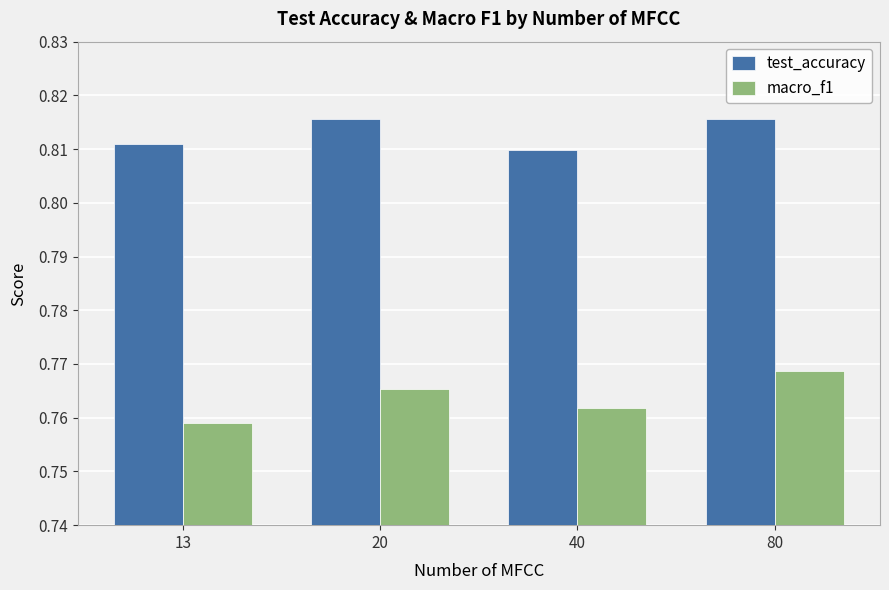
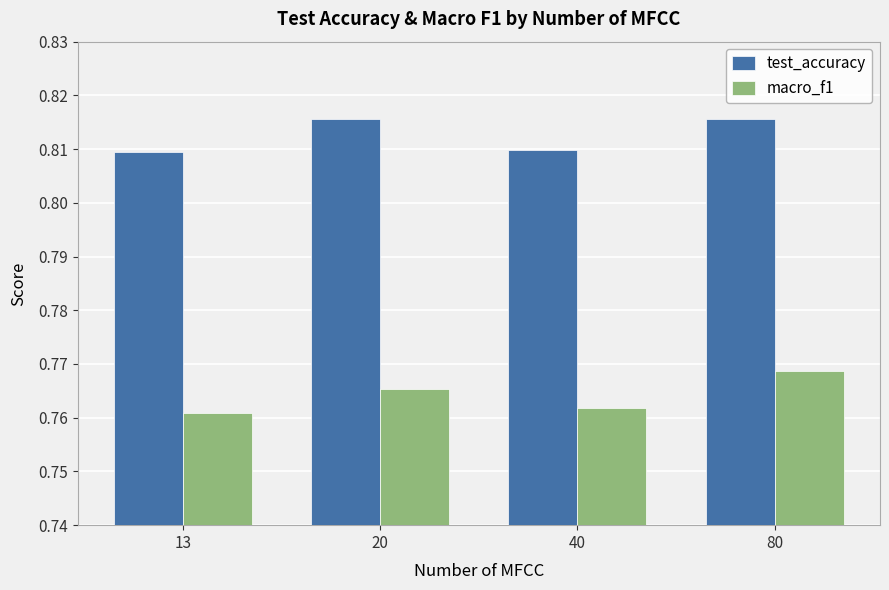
test_accuracy, 13: 0.811 -> 0.809
macro_f1, 13: 0.759 -> 0.761
